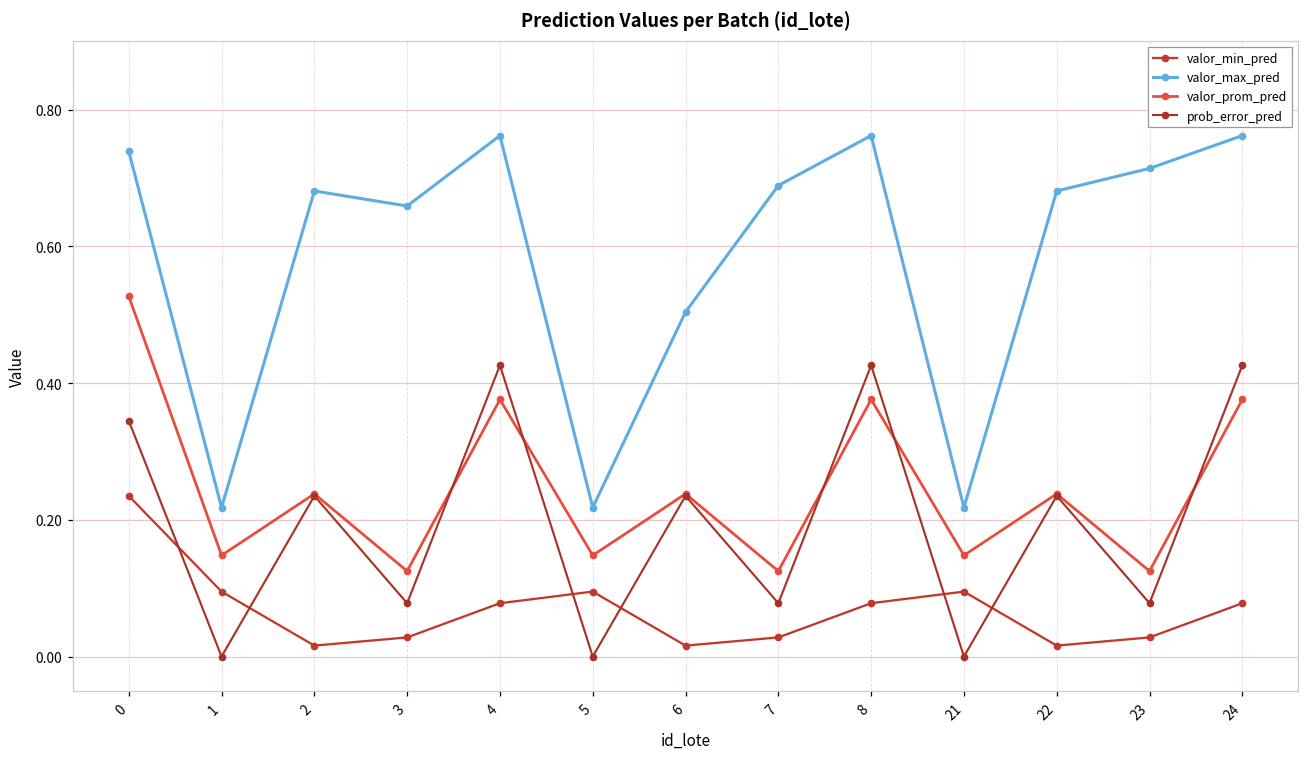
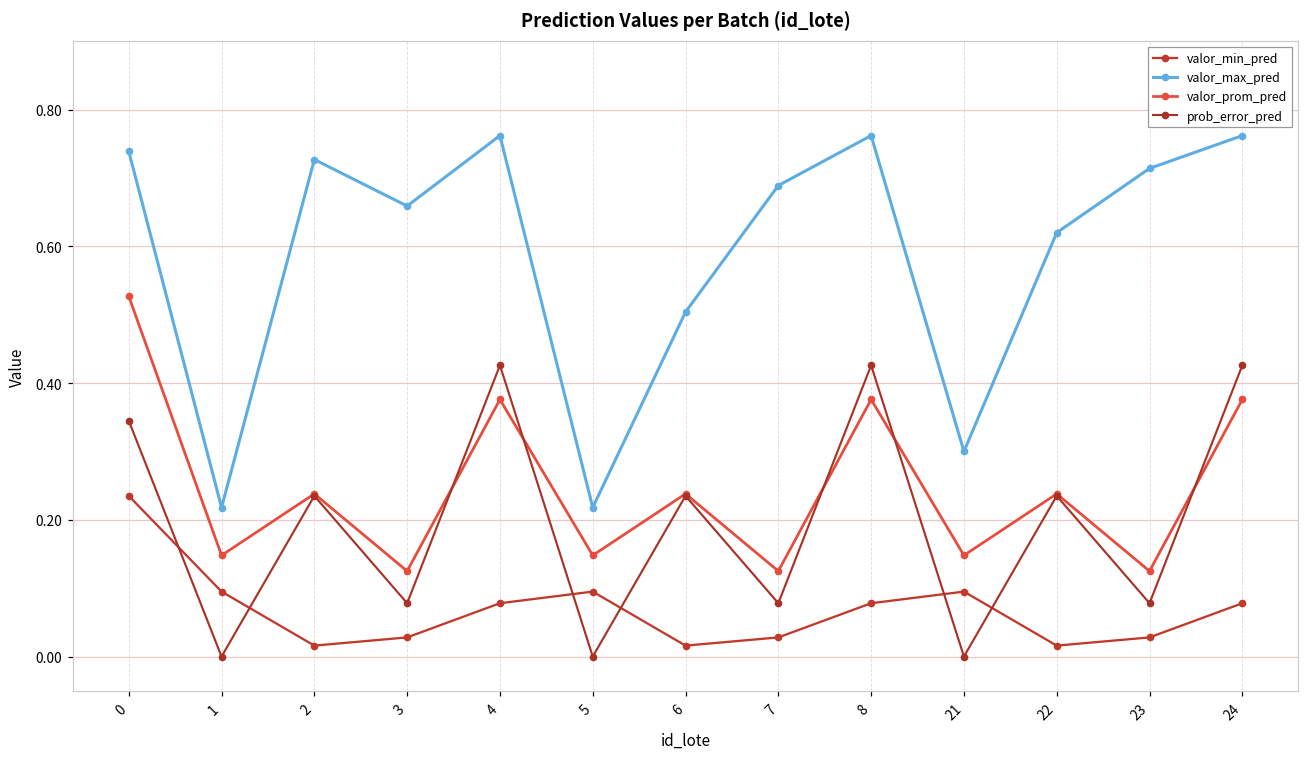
valor_max_pred, 2: 0.68 -> 0.73
valor_max_pred, 21: 0.22 -> 0.30
valor_max_pred, 22: 0.68 -> 0.62
